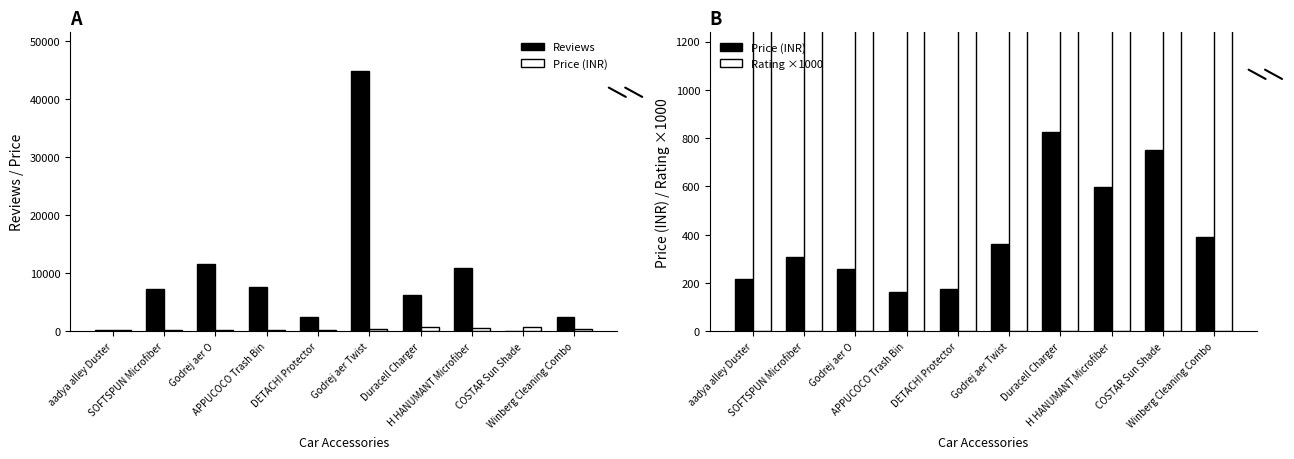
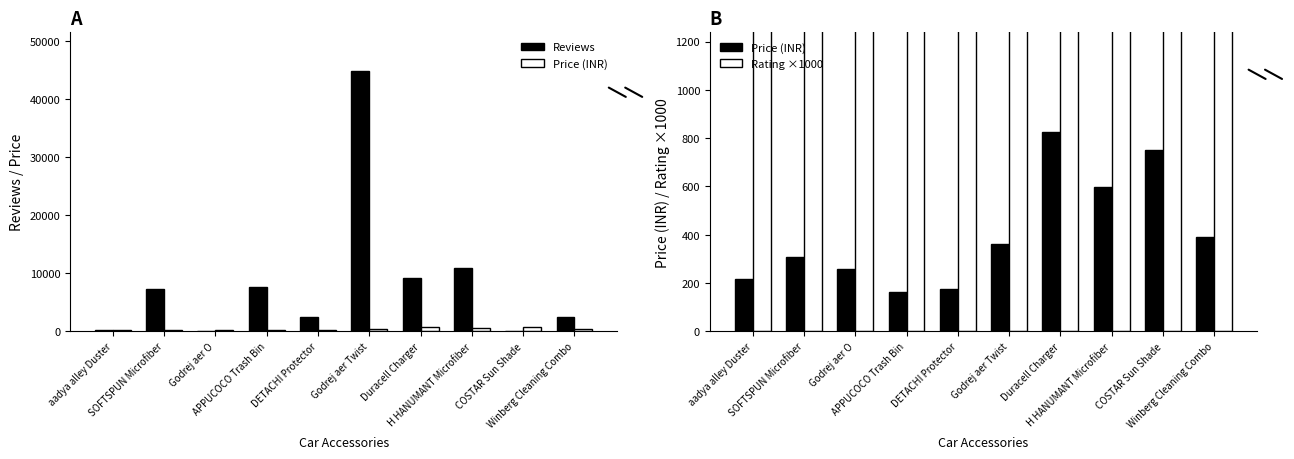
A, Reviews, Godrej aer O: 12000 -> 0
A, Reviews, Duracell Charger: 6000 -> 9000
